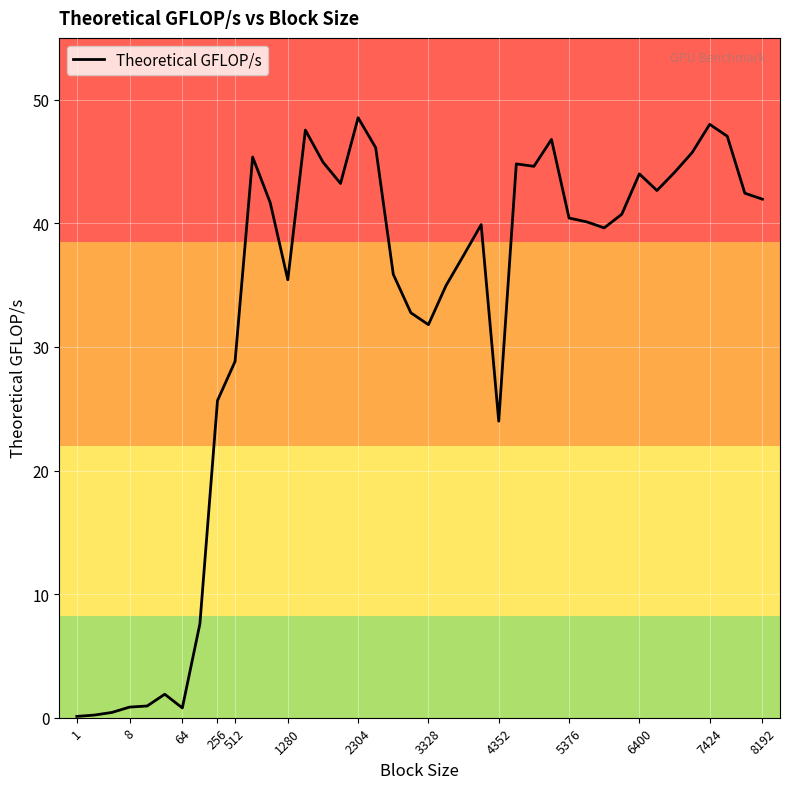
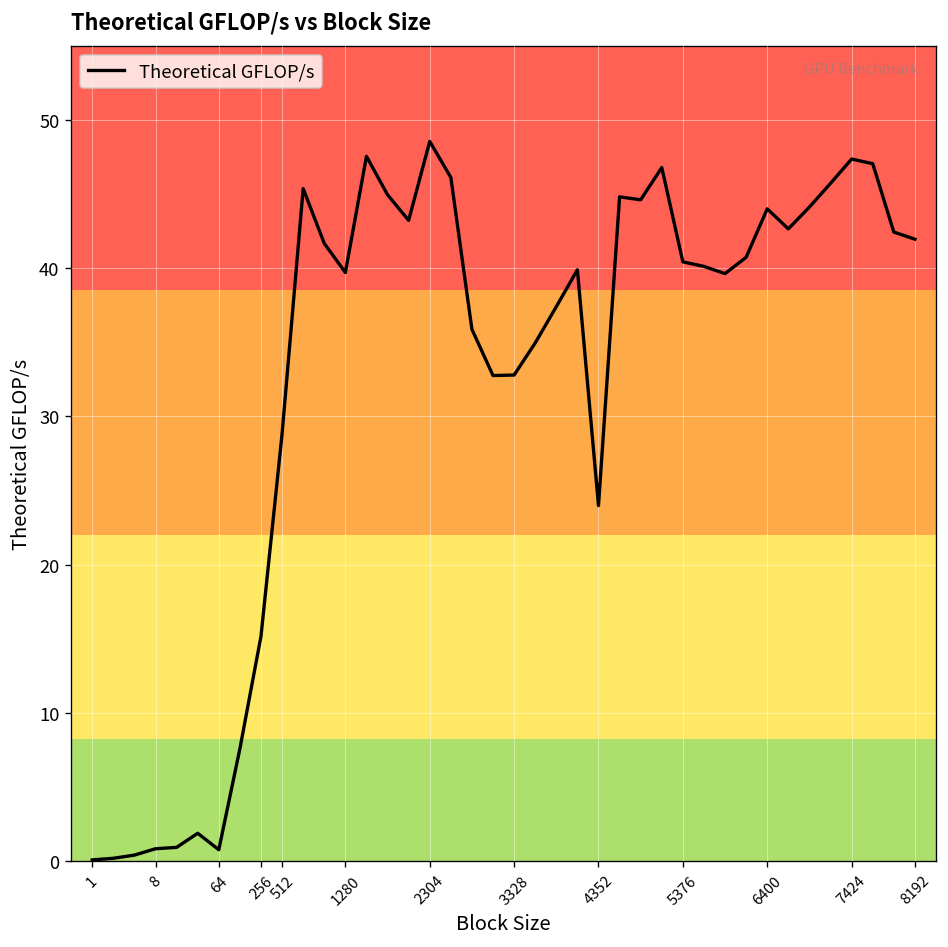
256: 25.7 -> 15.2
1280: 35.4 -> 39.7
3328: 31.8 -> 32.8
7424: 48.0 -> 47.4
